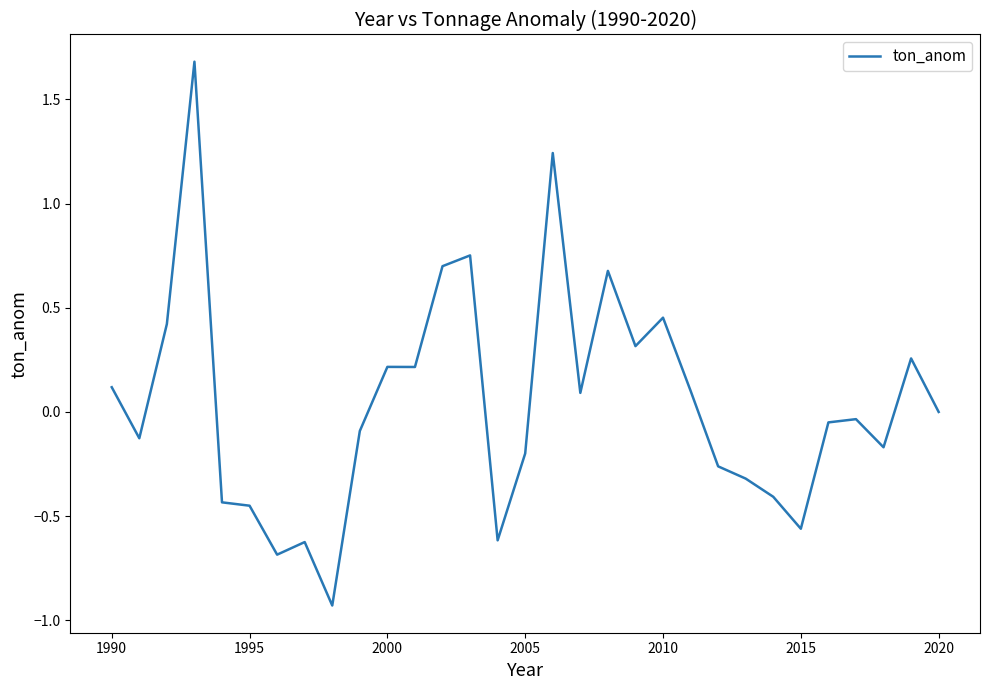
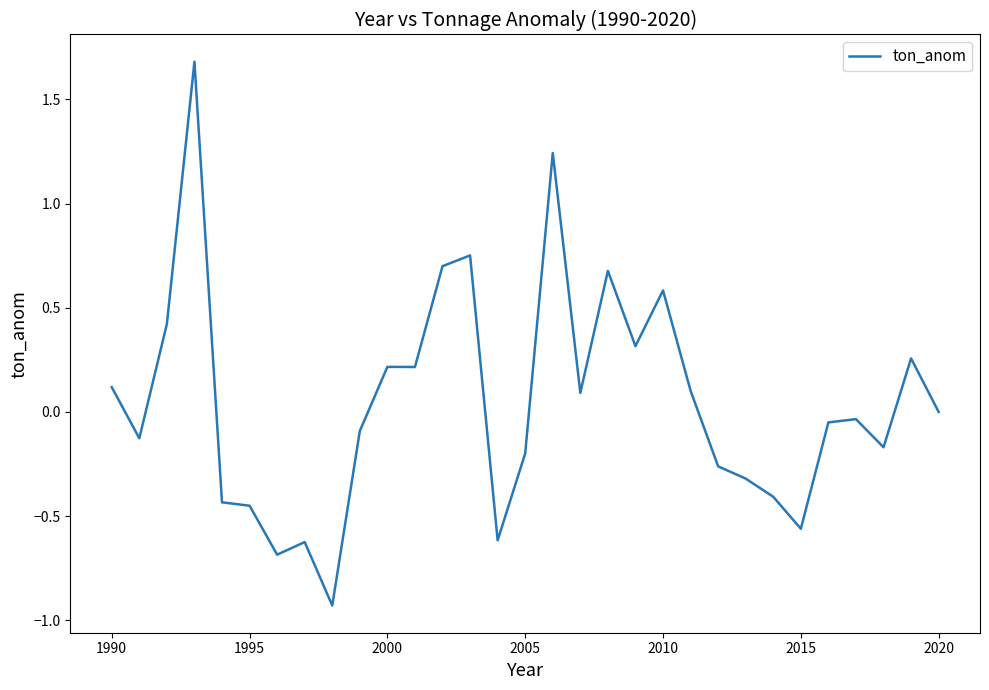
2010: 0.45 -> 0.58
